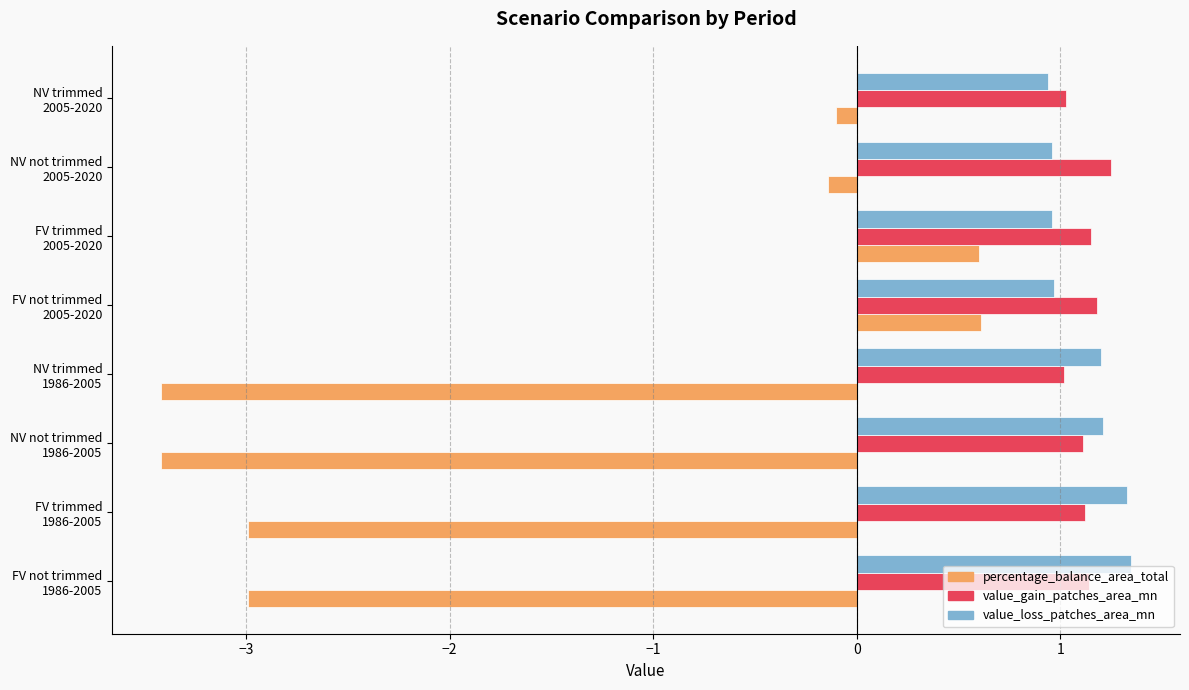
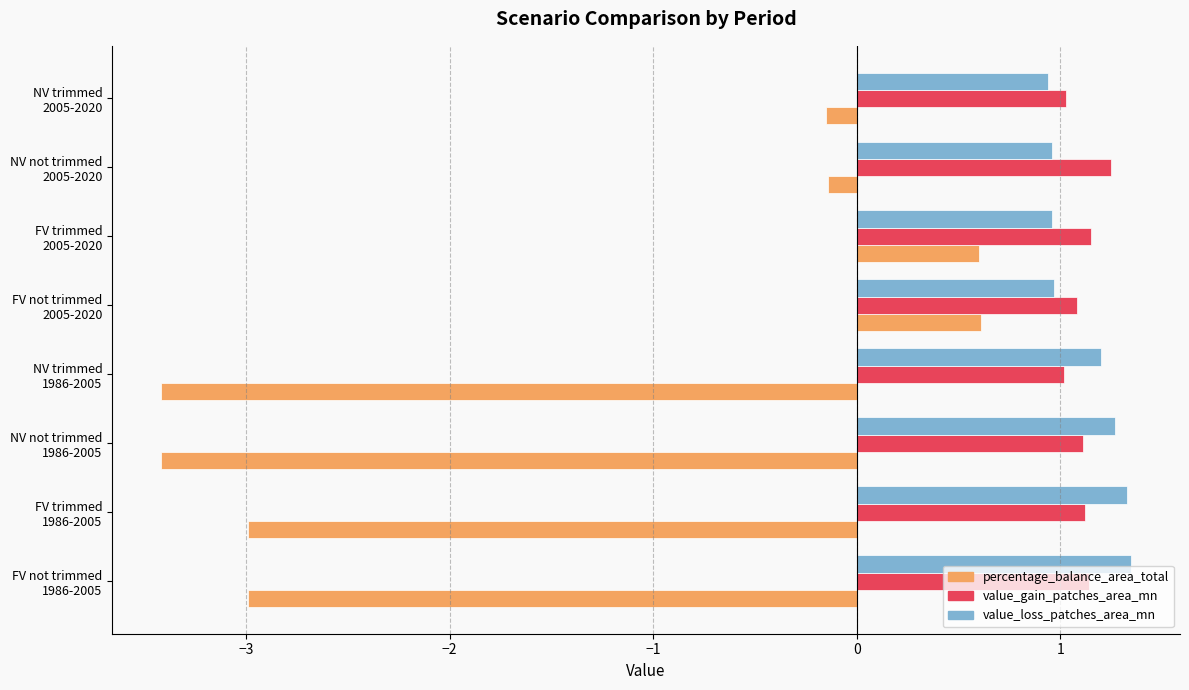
percentage_balance_area_total, NV trimmed 2005-2020: -0.10 -> -0.15
value_gain_patches_area_mn, FV not trimmed 2005-2020: 1.18 -> 1.08
value_loss_patches_area_mn, NV not trimmed 1986-2005: 1.21 -> 1.27
